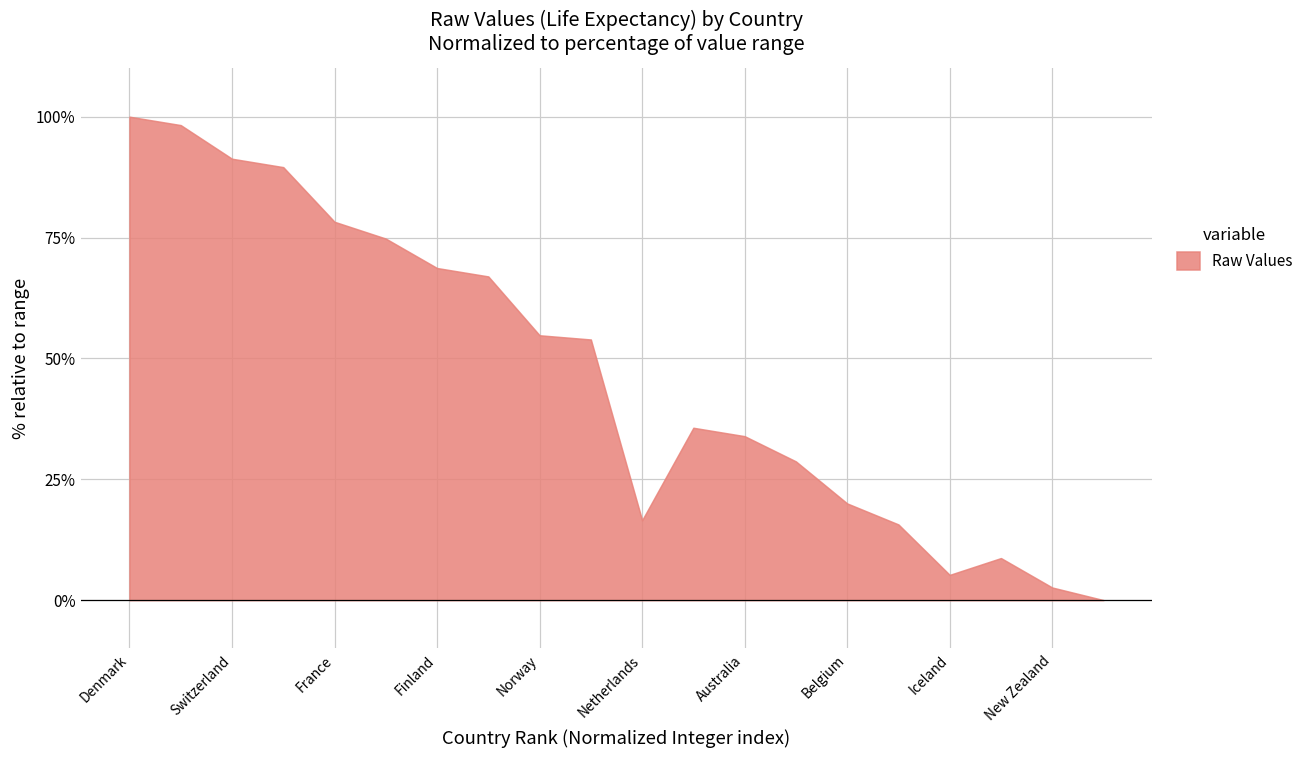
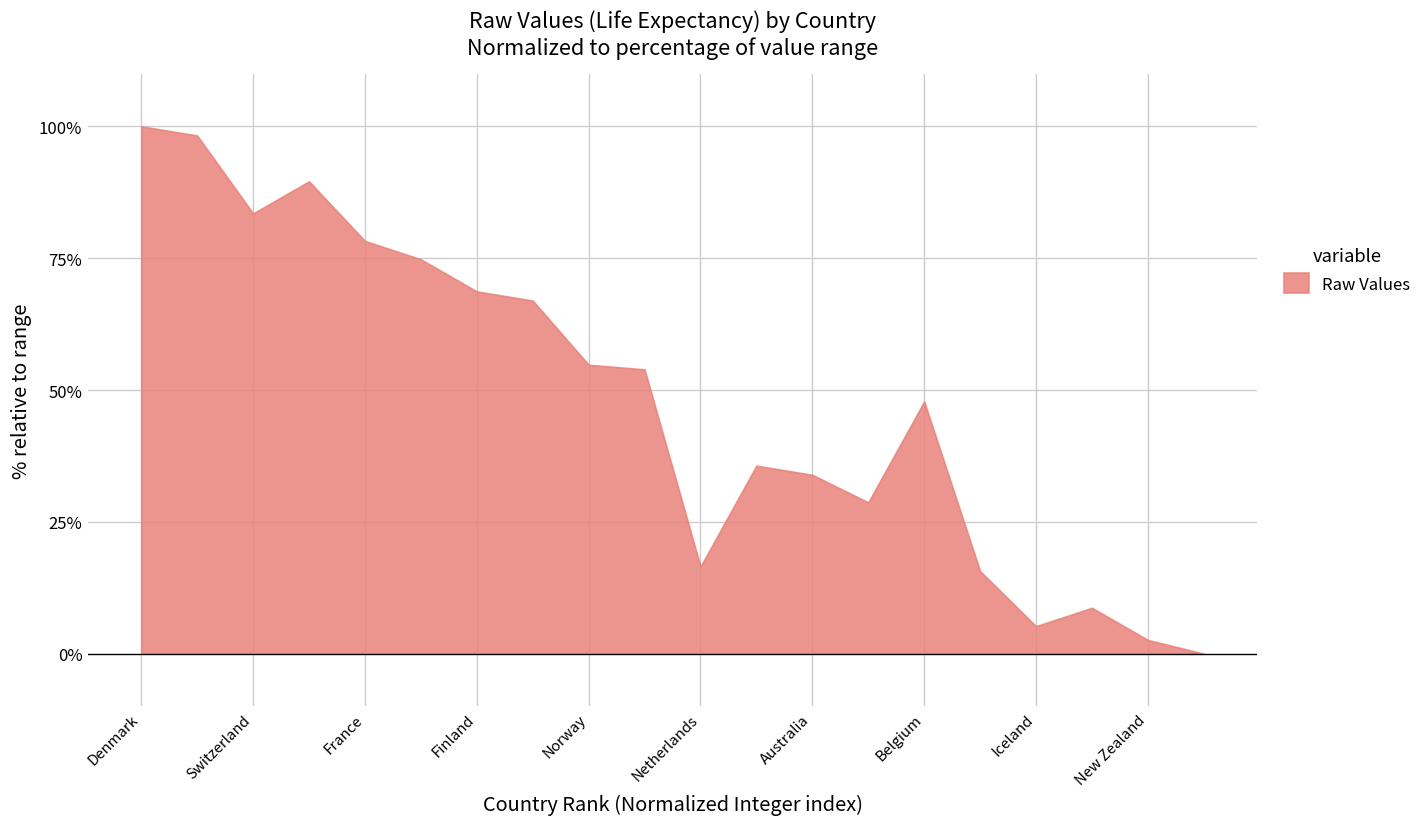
Switzerland: 91% -> 83%
Belgium: 20% -> 48%
